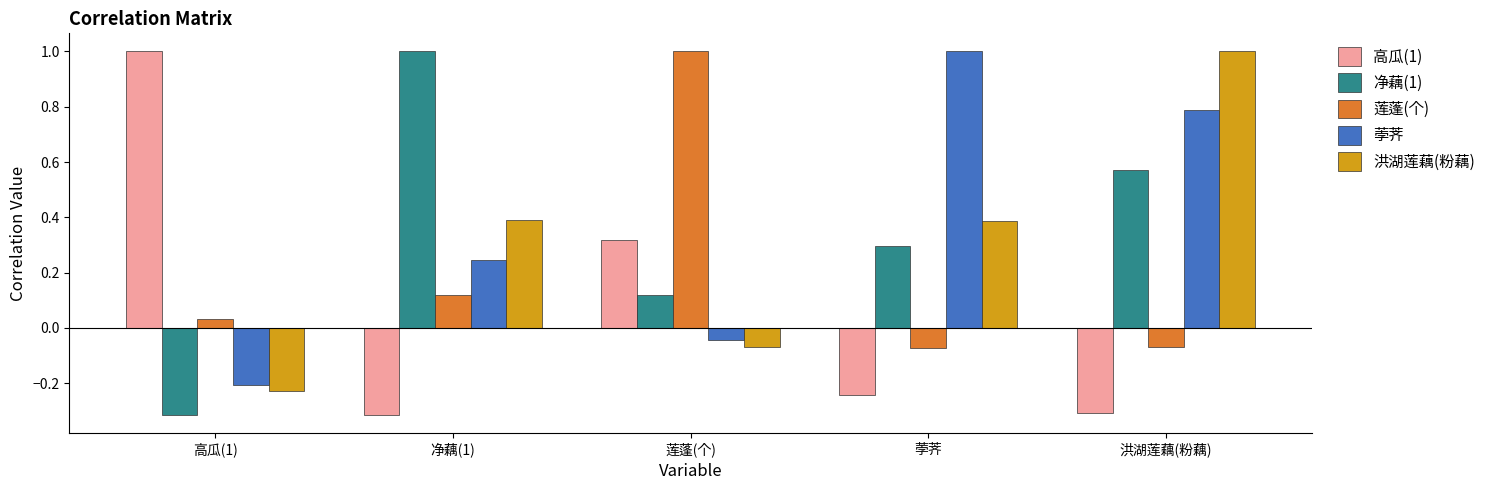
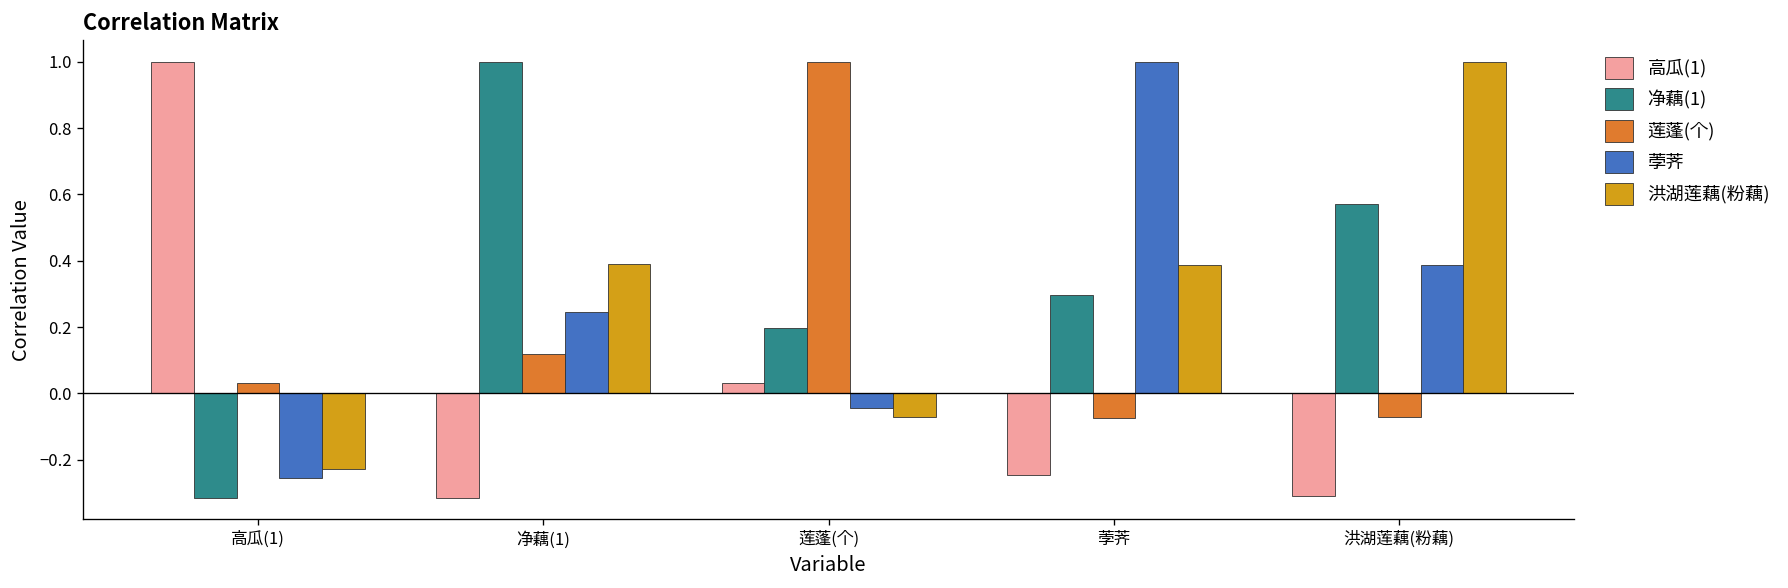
荸荠, 高瓜(1): -0.21 -> -0.26
高瓜(1), 莲蓬(个): 0.32 -> 0.03
净藕(1), 莲蓬(个): 0.12 -> 0.20
荸荠, 洪湖莲藕(粉藕): 0.79 -> 0.39
